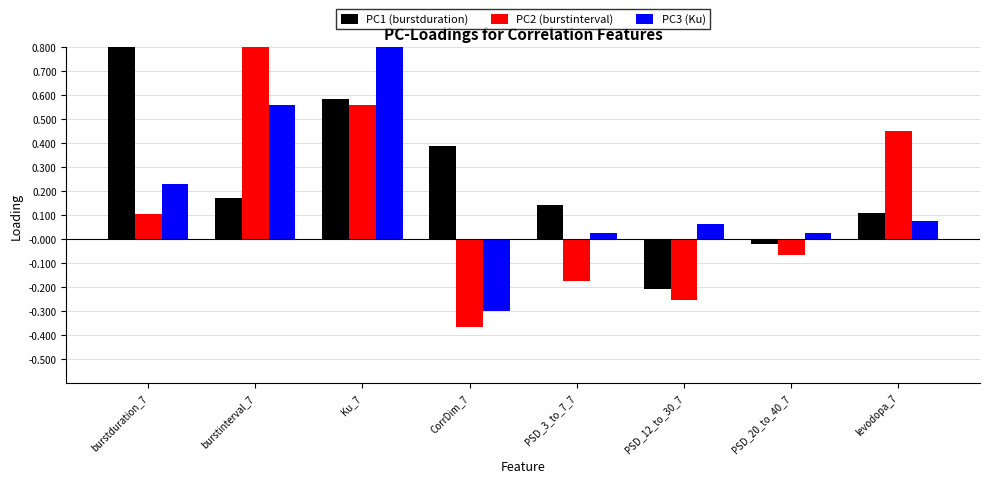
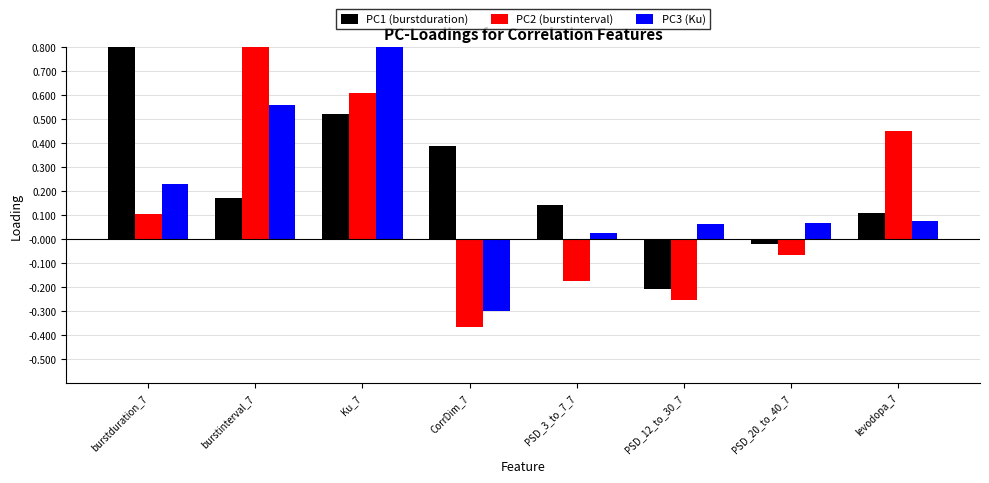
PC1 (burstduration), Ku_7: 0.58 -> 0.52
PC2 (burstinterval), Ku_7: 0.56 -> 0.61
PC3 (Ku), PSD_20_to_40_7: 0.02 -> 0.07
